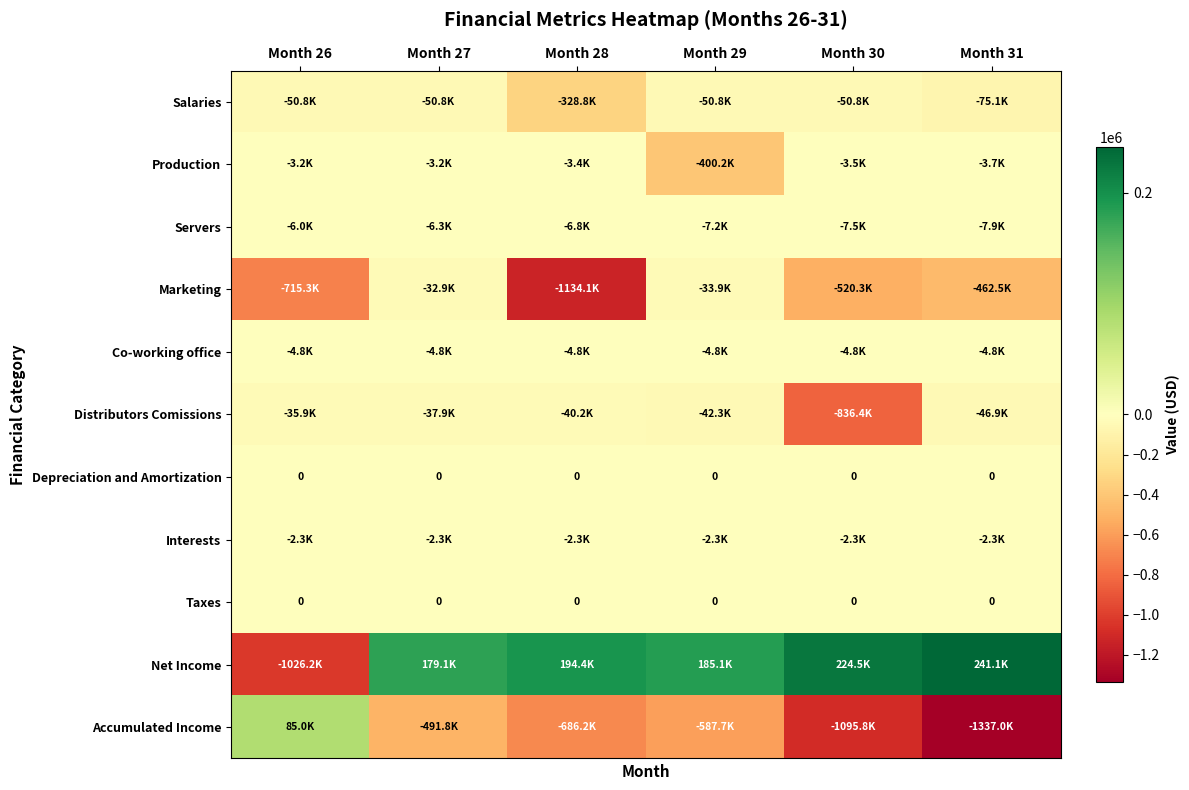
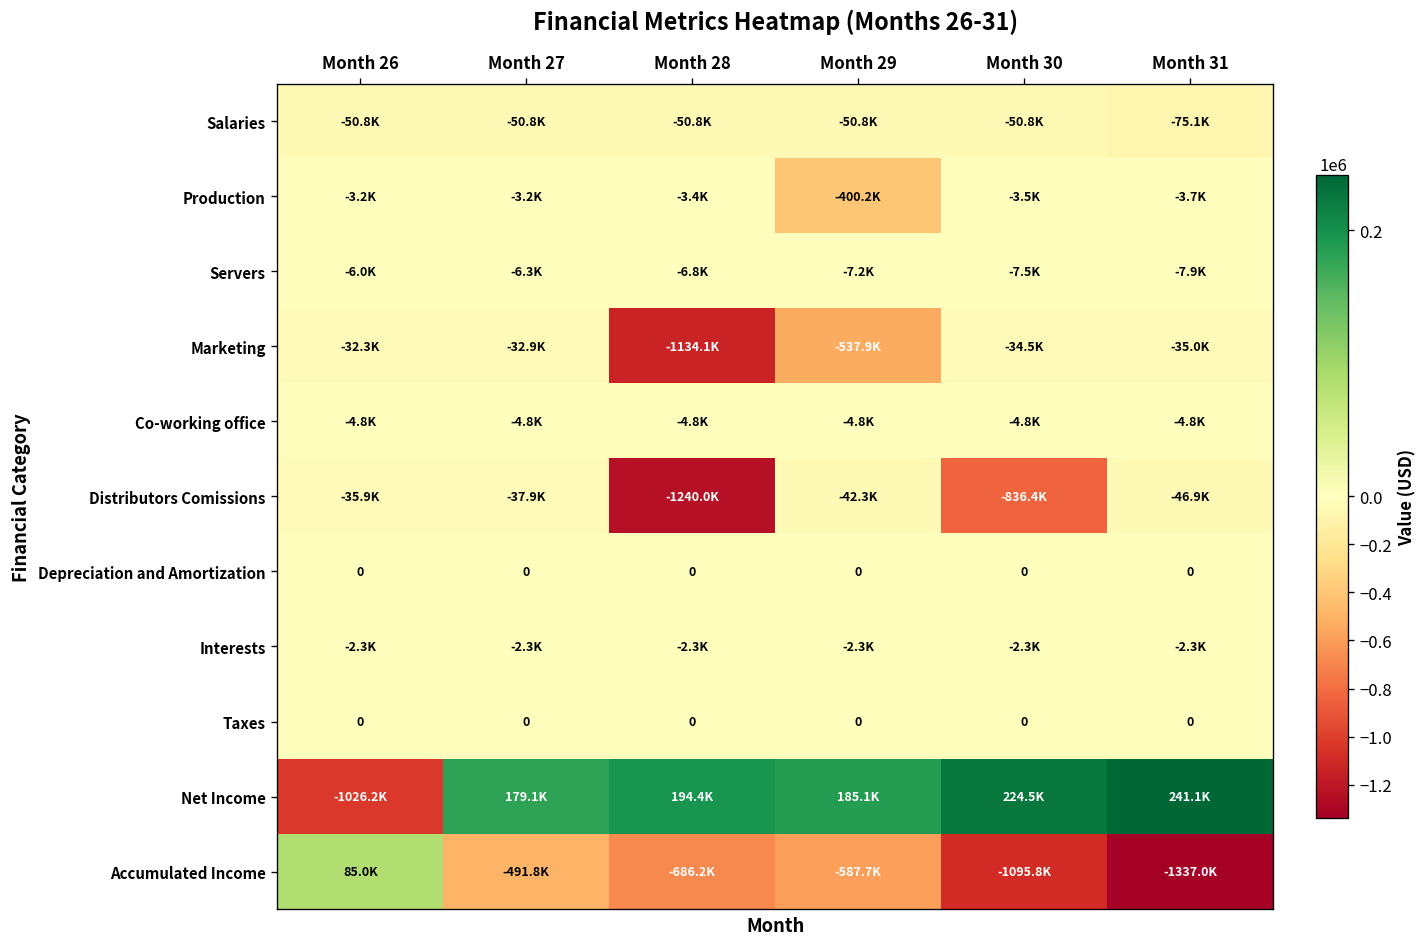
Salaries, Month 28: -328.8K -> -50.8K
Marketing, Month 26: -715.3K -> -32.3K
Marketing, Month 29: -33.9K -> -537.9K
Marketing, Month 30: -520.3K -> -34.5K
Marketing, Month 31: -462.5K -> -35.0K
Distributors Comissions, Month 28: -40.2K -> -1240.0K
